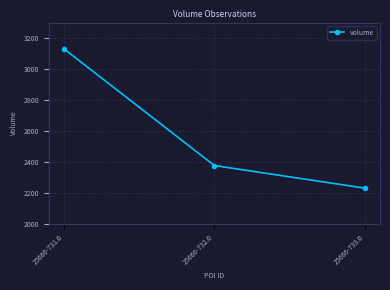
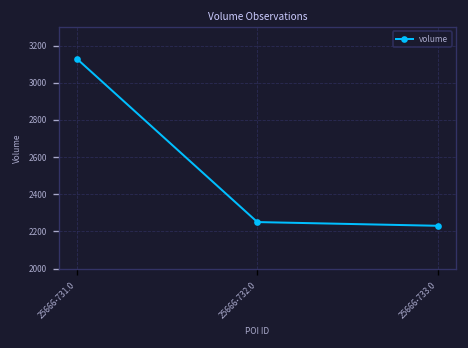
25666-732.0: 2380 -> 2250
